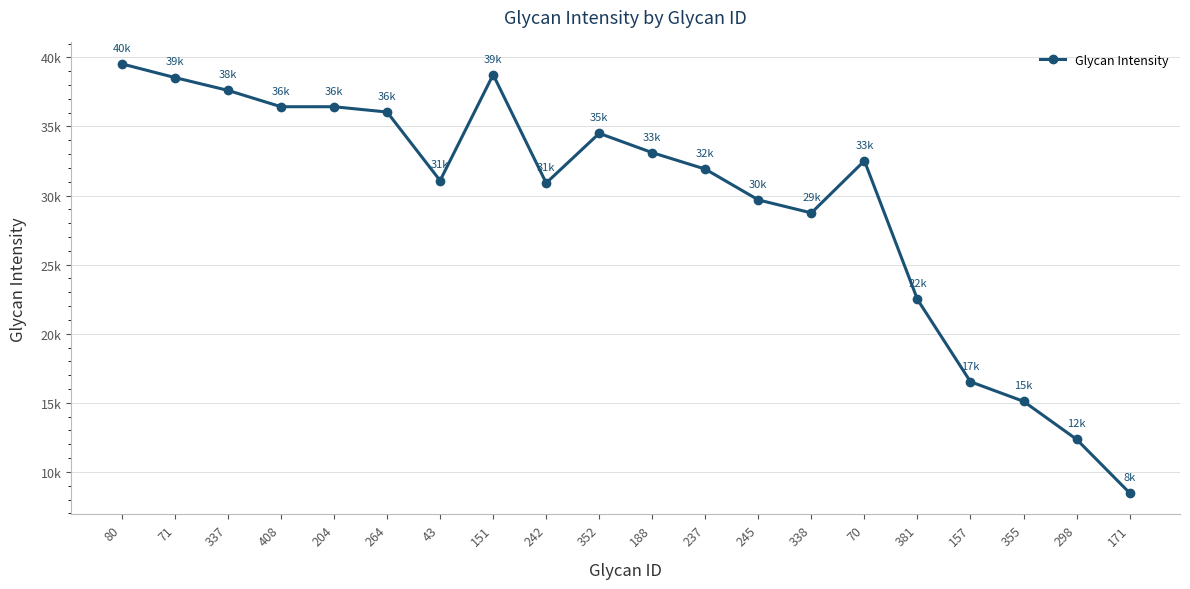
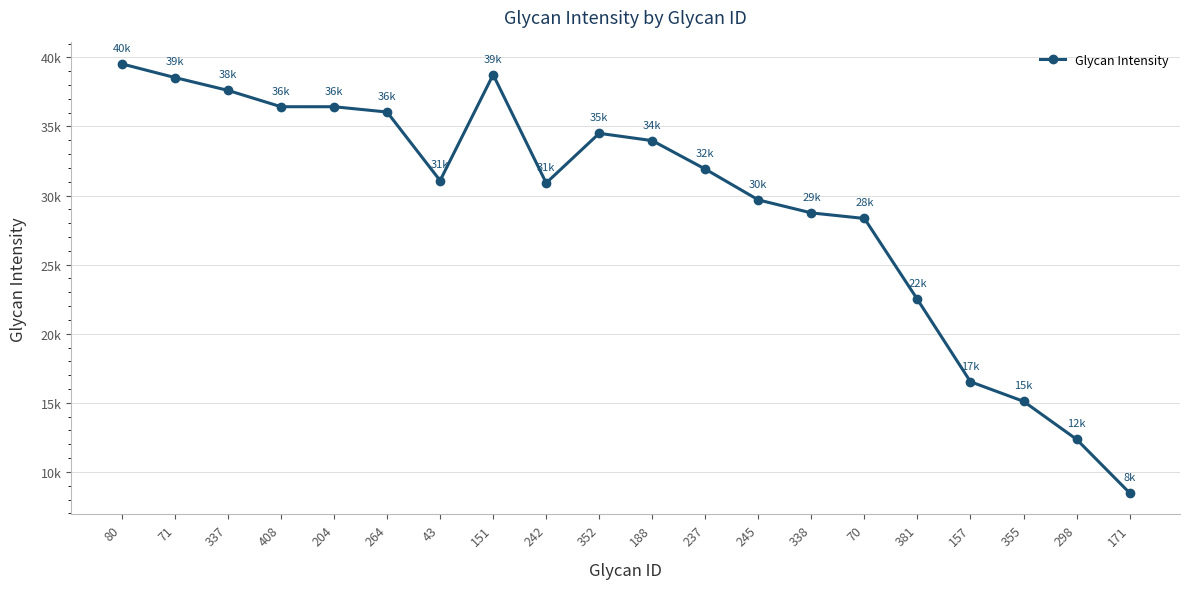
188: 33k -> 34k
70: 33k -> 28k
